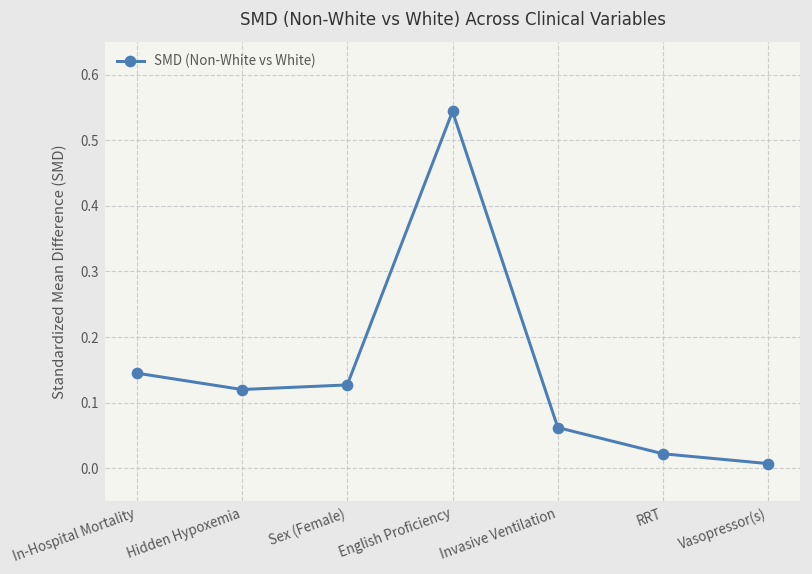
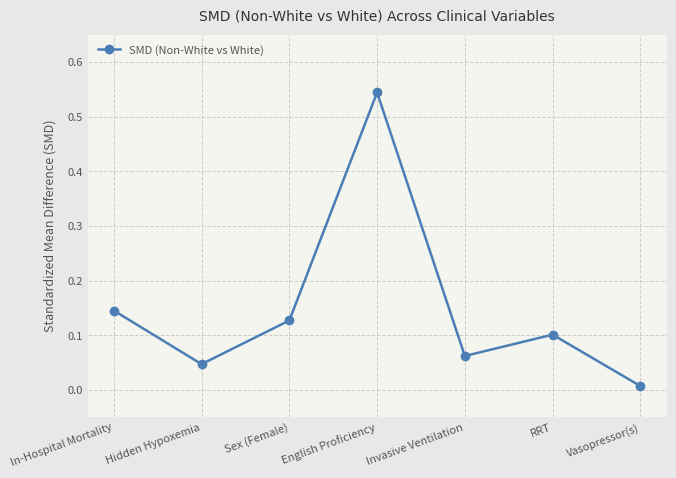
Hidden Hypoxemia: 0.12 -> 0.05
RRT: 0.02 -> 0.10
